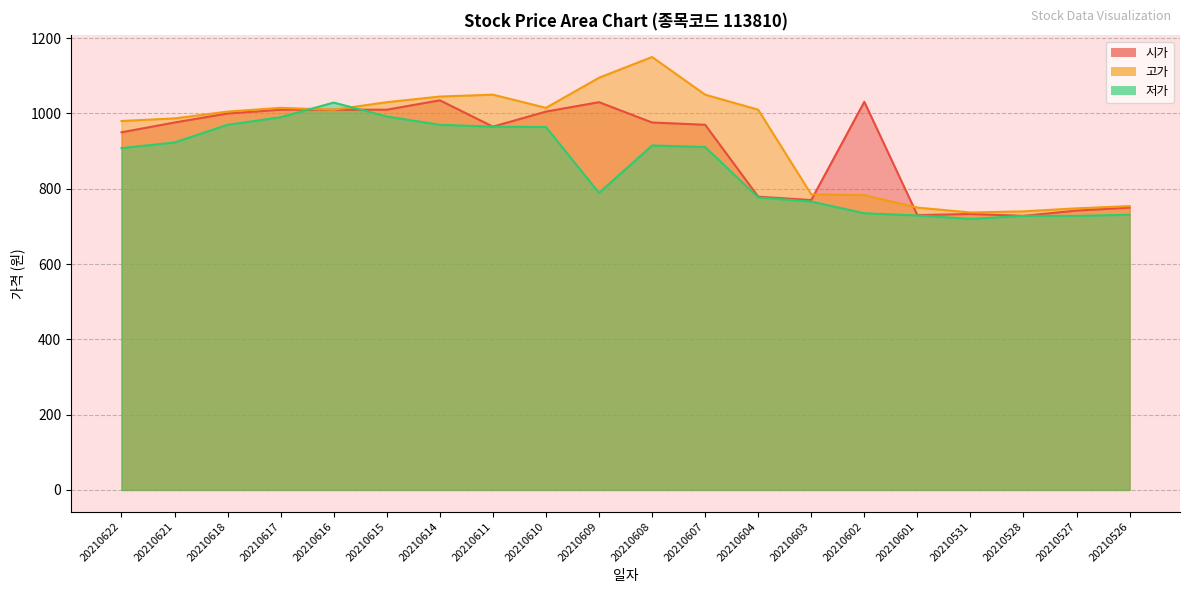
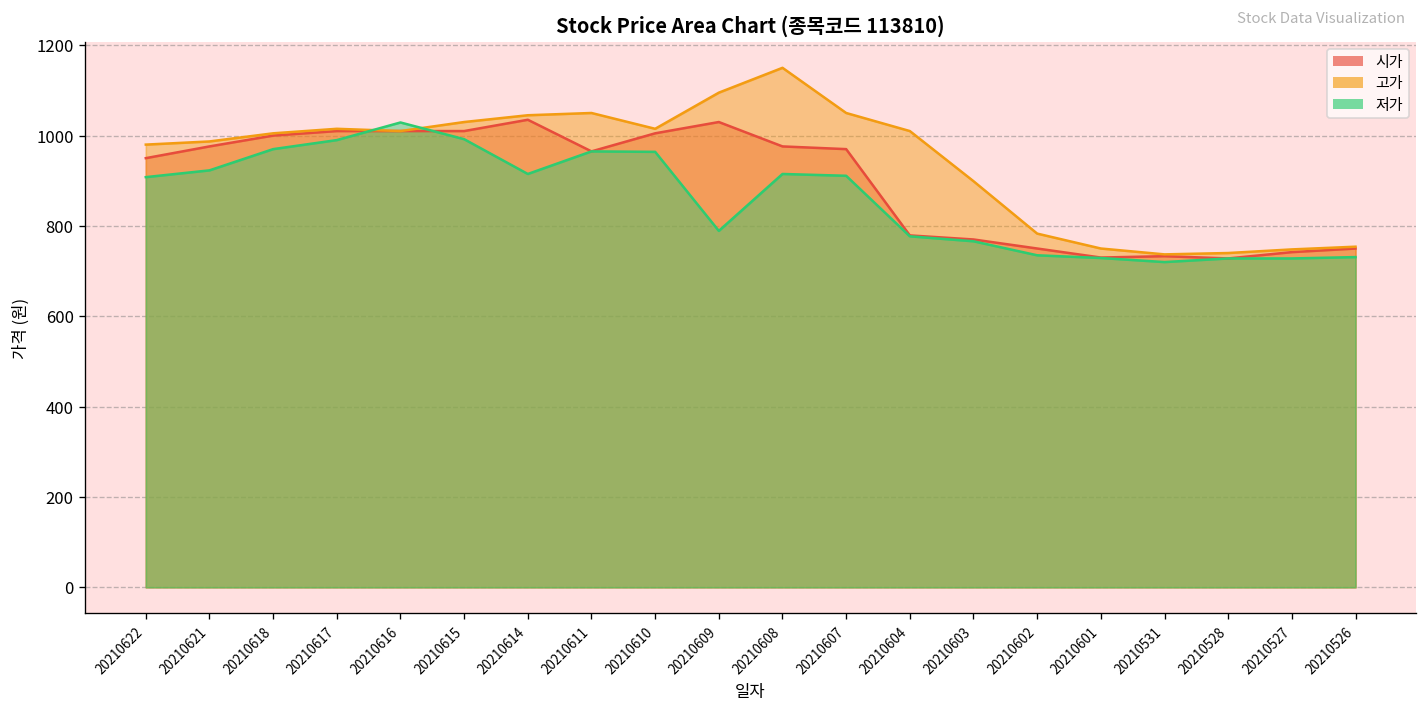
저가, 20210614: 970 -> 920
고가, 20210603: 790 -> 900
시가, 20210602: 1030 -> 750
